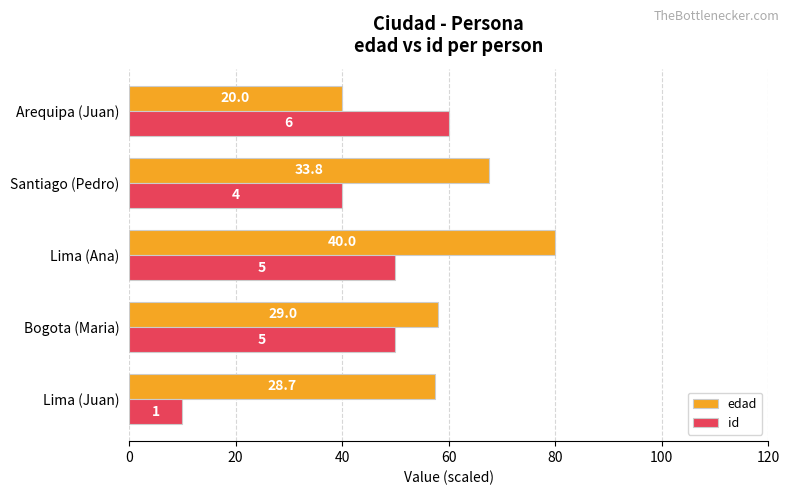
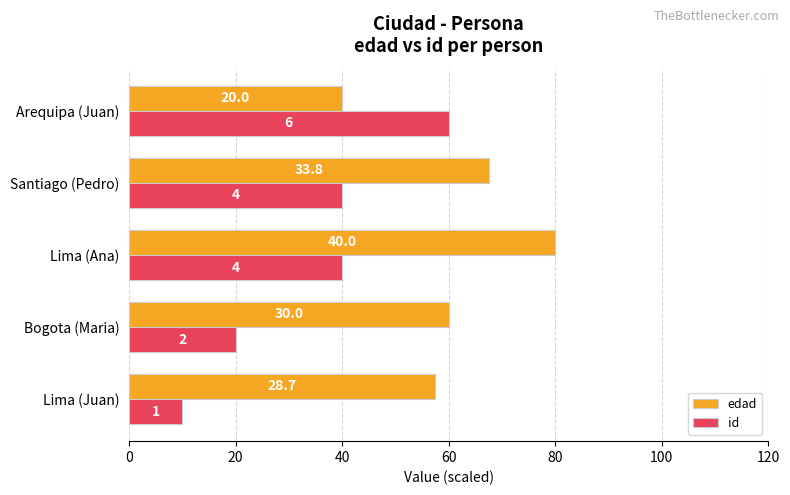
id, Lima (Ana): 5 -> 4
edad, Bogota (Maria): 29.0 -> 30.0
id, Bogota (Maria): 5 -> 2
